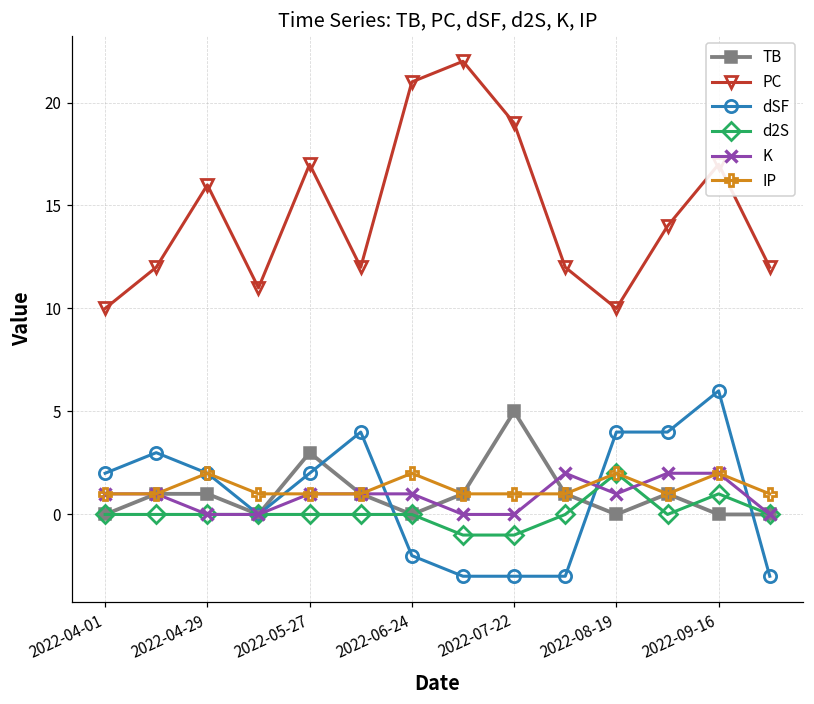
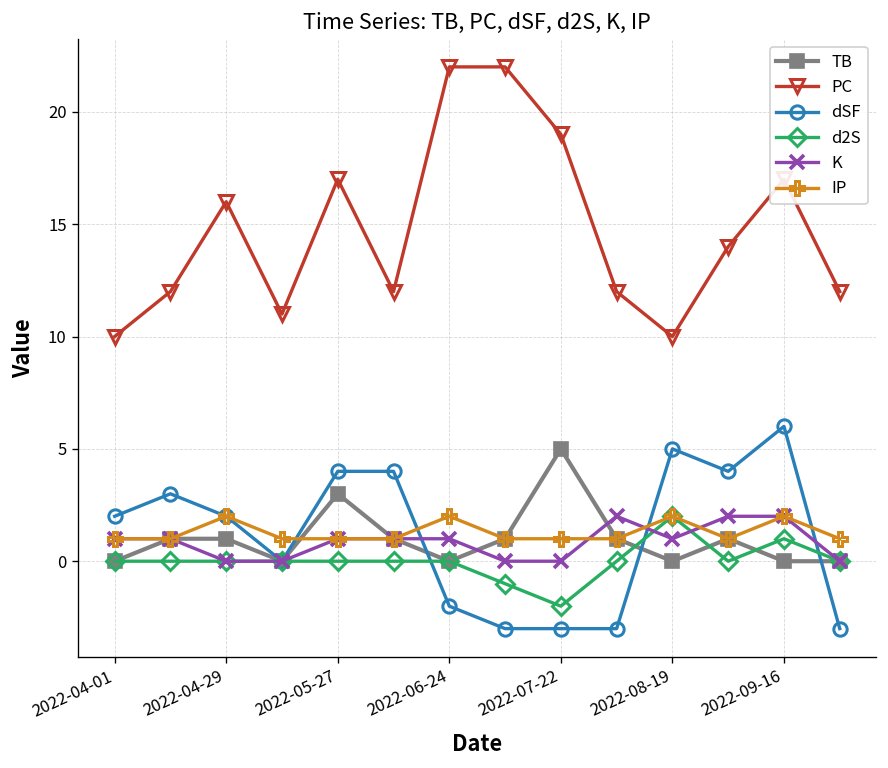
dSF, 2022-05-27: 2 -> 4
PC, 2022-06-24: 21 -> 22
d2S, 2022-07-22: -1 -> -2
dSF, 2022-08-19: 4 -> 5
